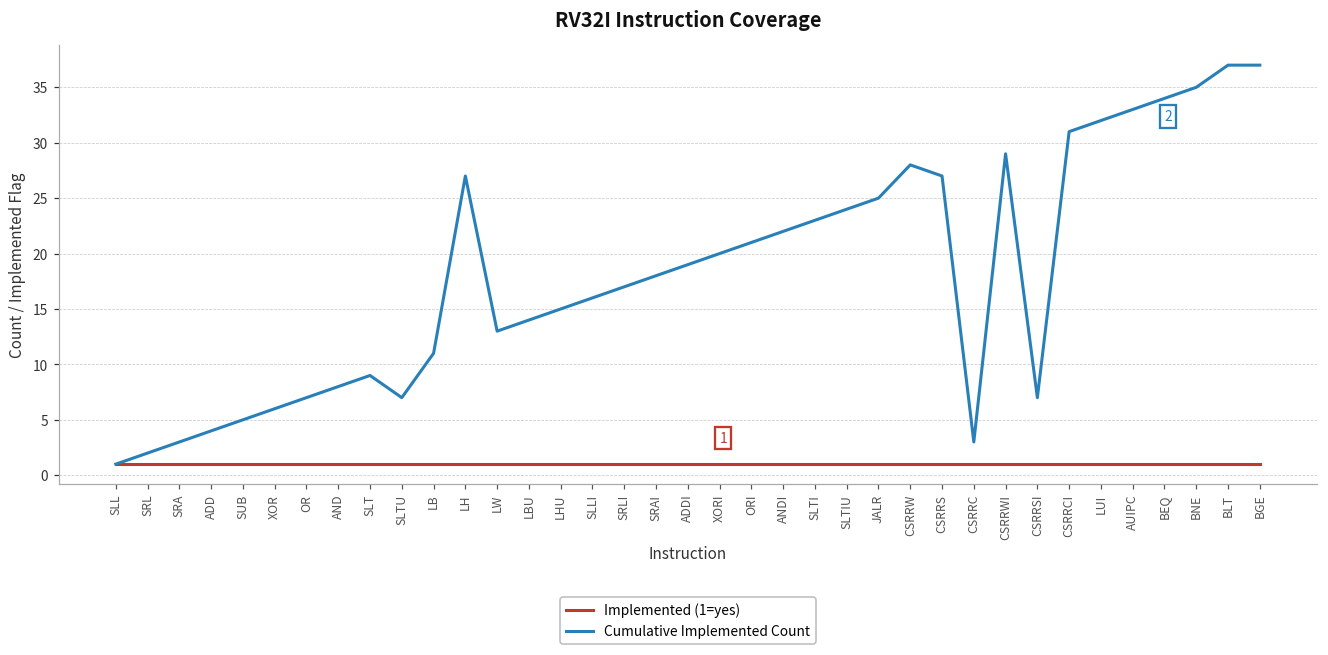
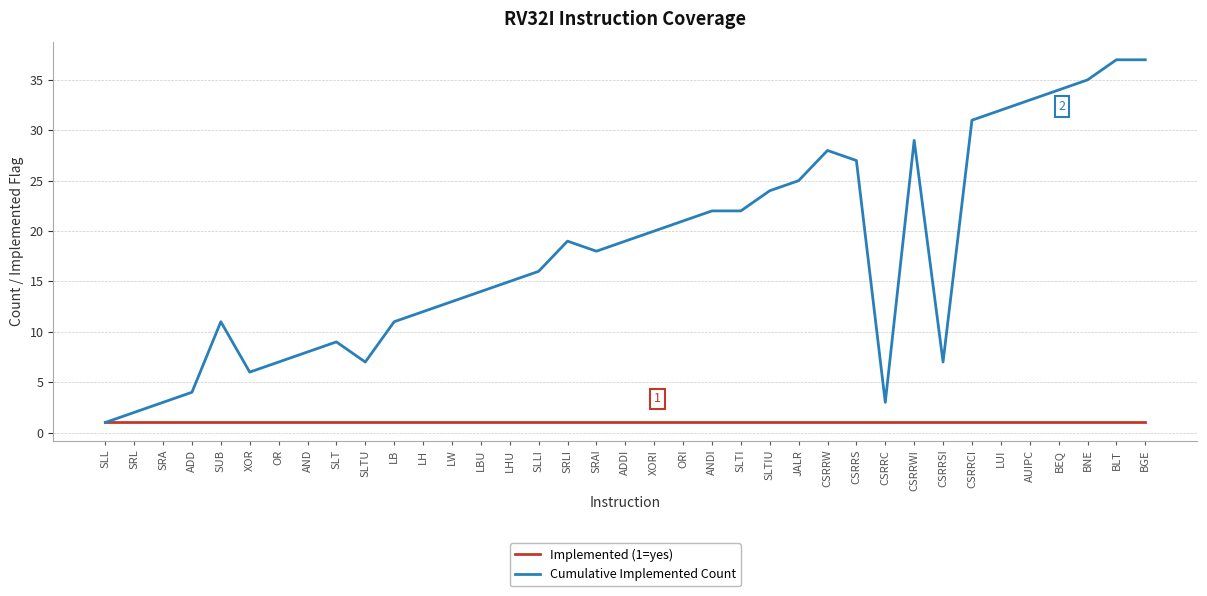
Cumulative Implemented Count, SUB: 5 -> 11
Cumulative Implemented Count, LH: 27 -> 12
Cumulative Implemented Count, SRLI: 17 -> 19
Cumulative Implemented Count, SLTI: 23 -> 22
